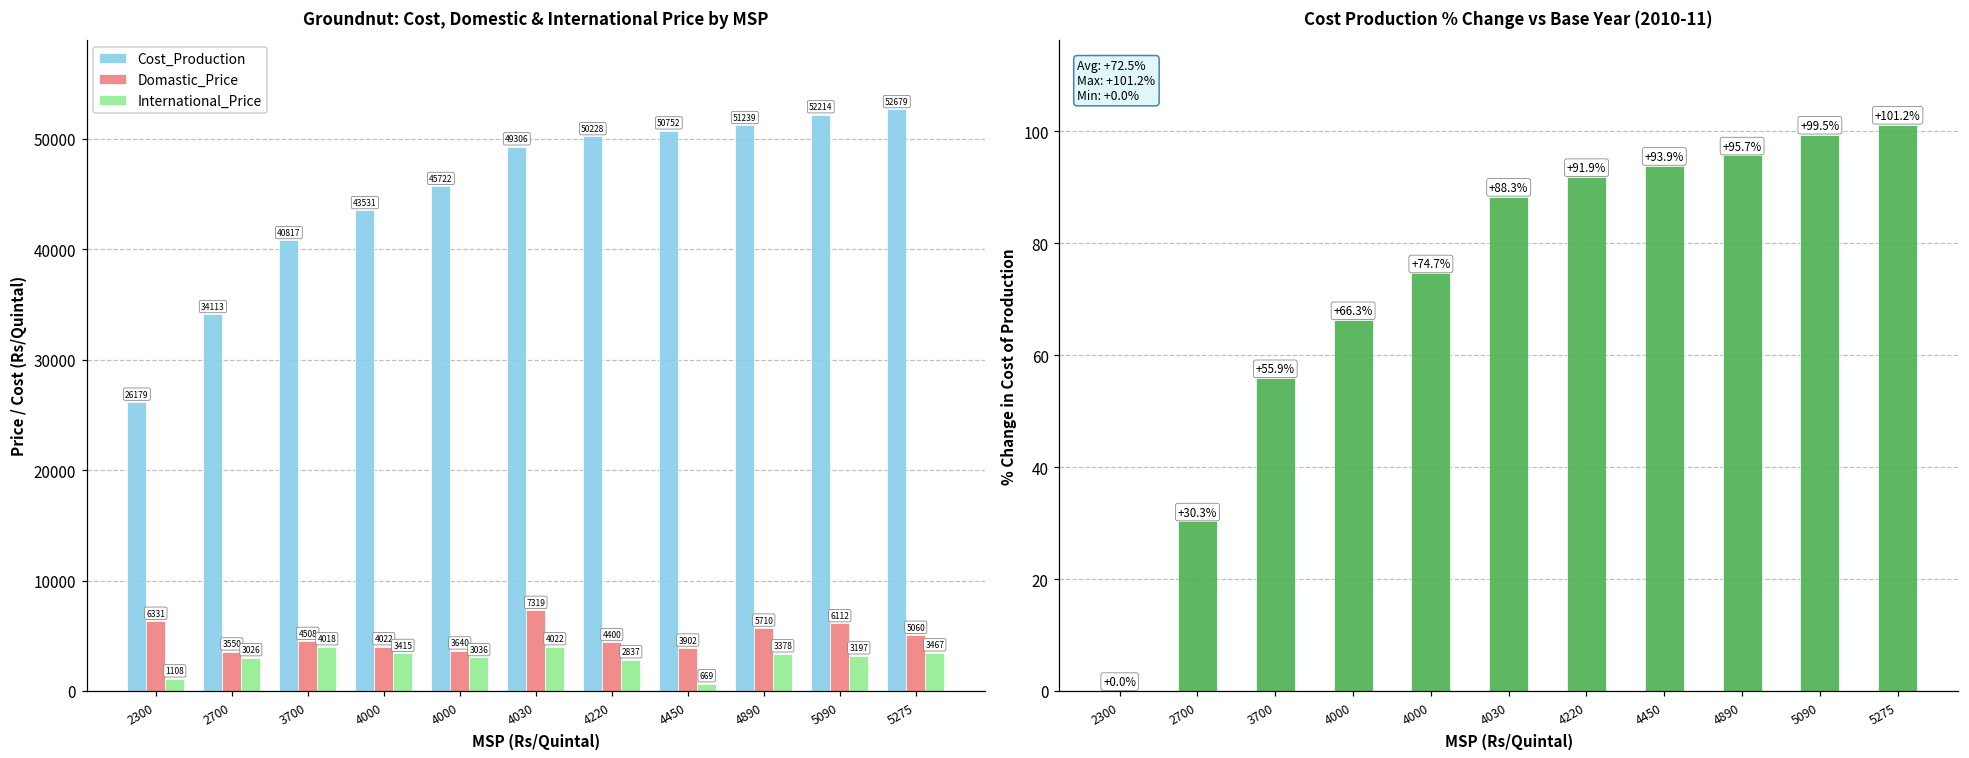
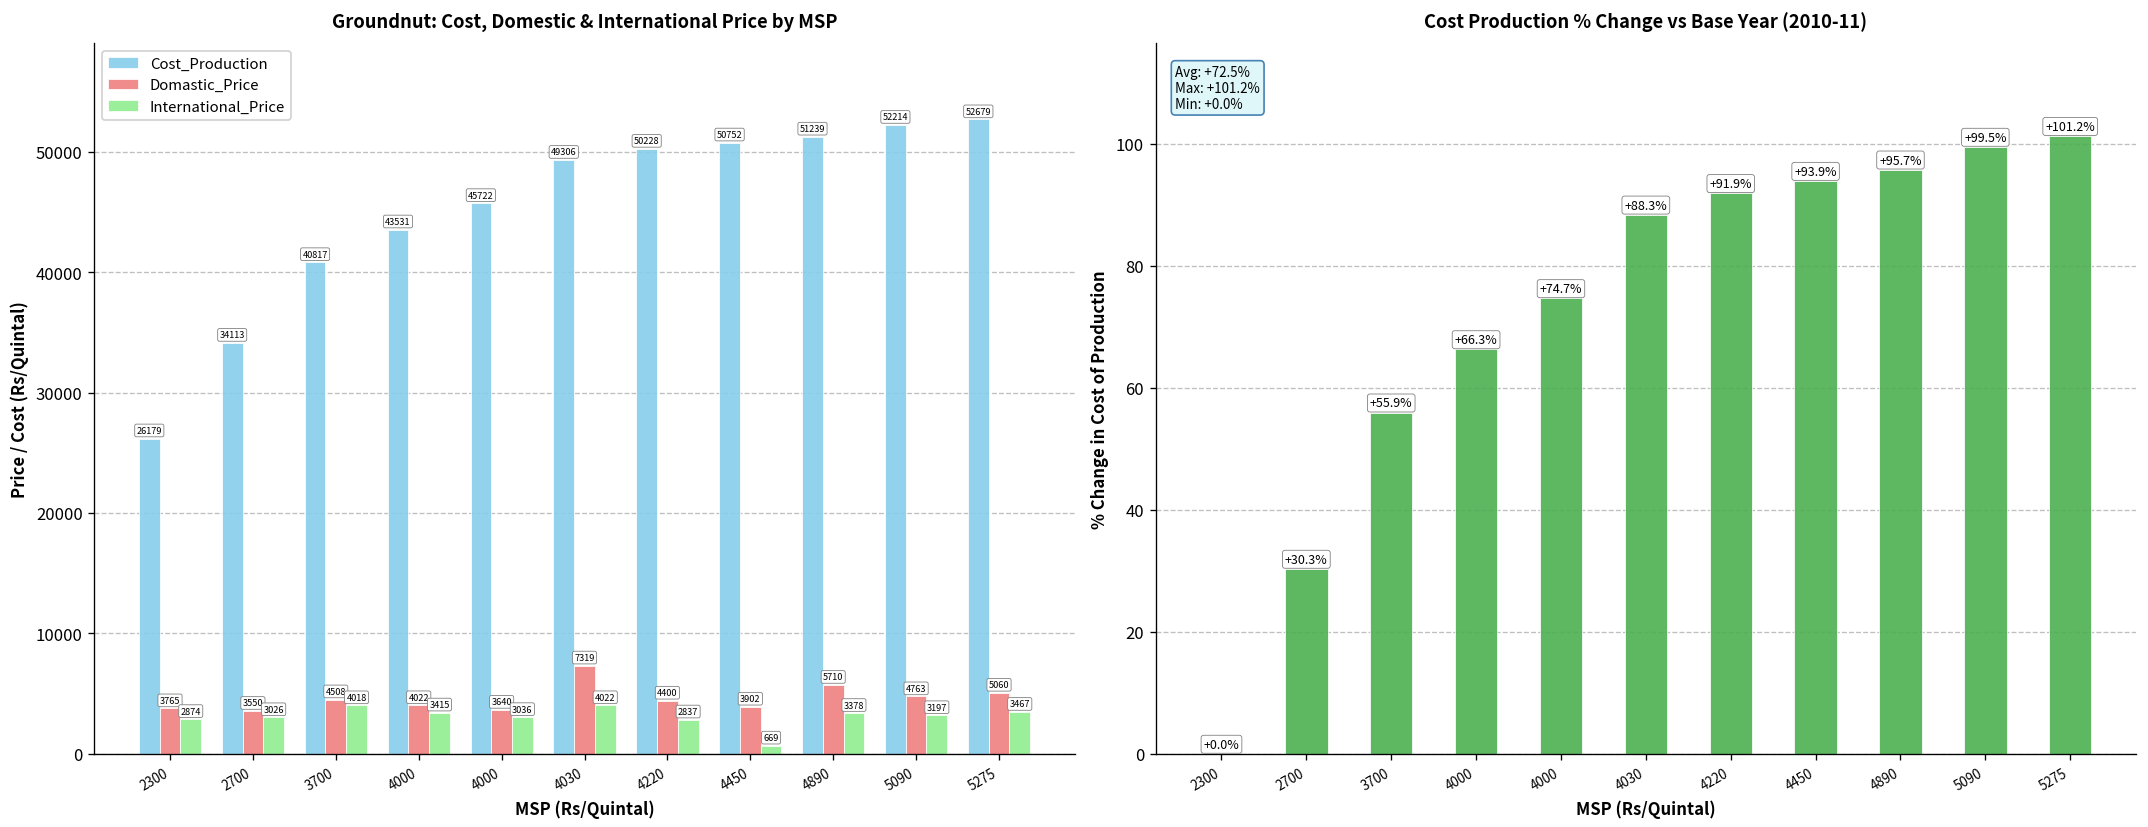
Groundnut: Cost, Domestic & International Price by MSP, Domastic_Price, 2300: 6331 -> 3765
Groundnut: Cost, Domestic & International Price by MSP, International_Price, 2300: 1108 -> 2874
Groundnut: Cost, Domestic & International Price by MSP, Domastic_Price, 5090: 6112 -> 4763
